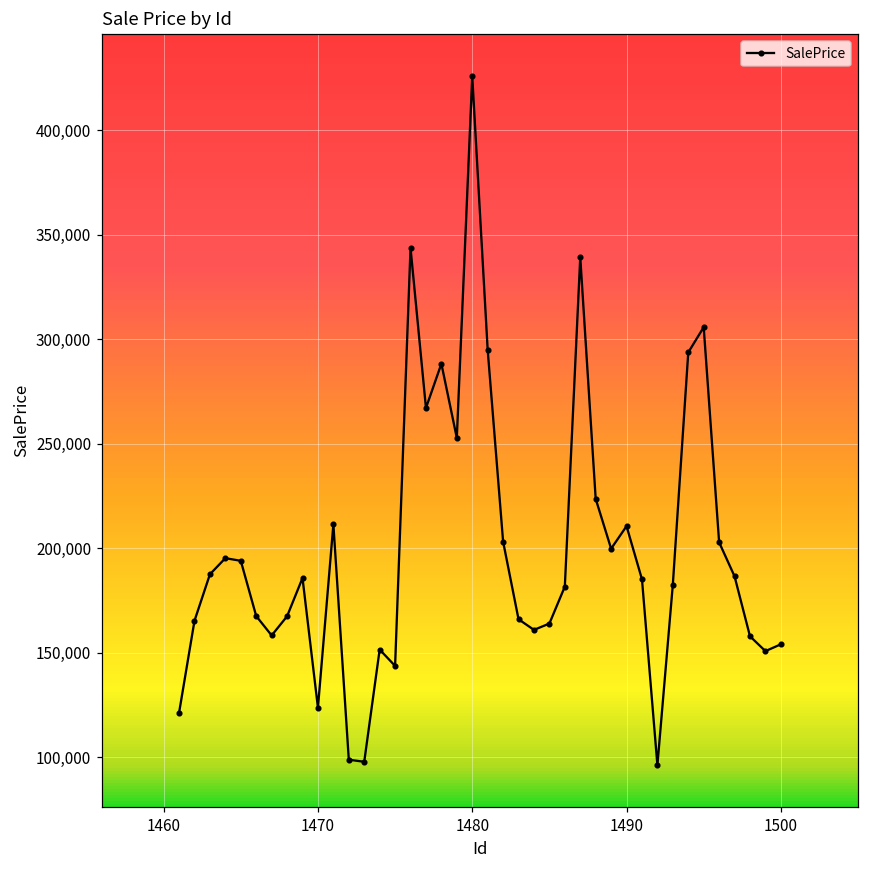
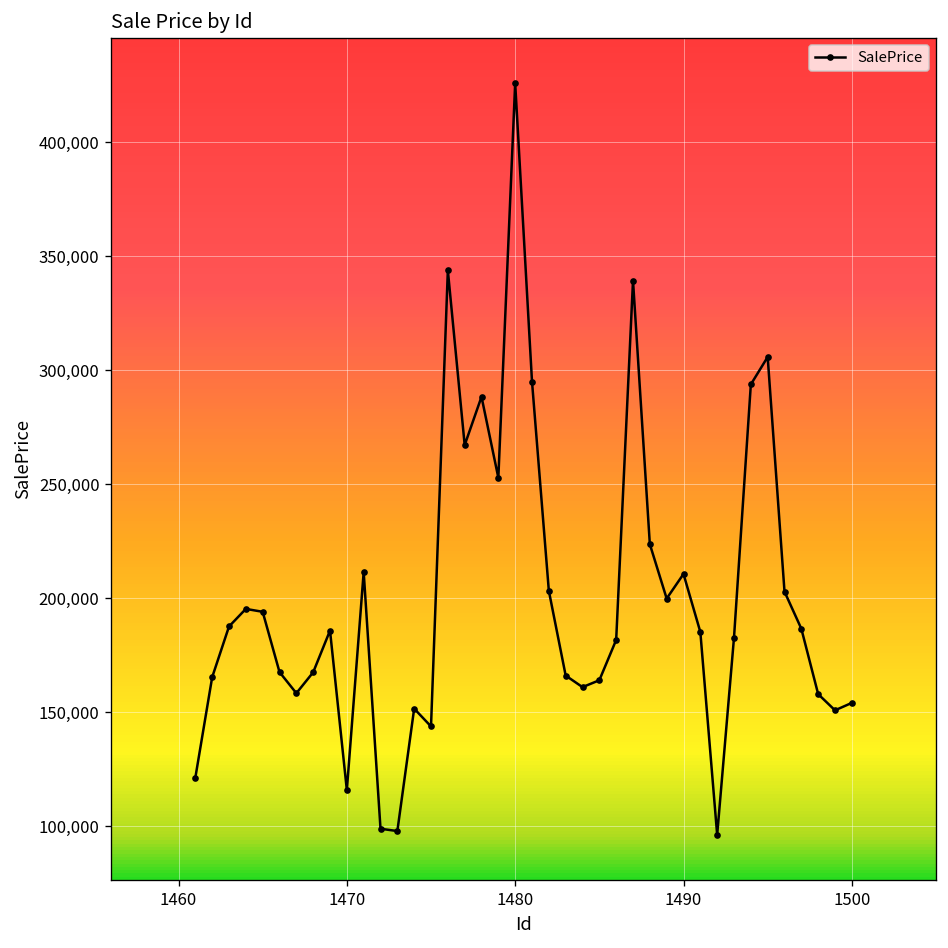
1470: 124,000 -> 116,000
